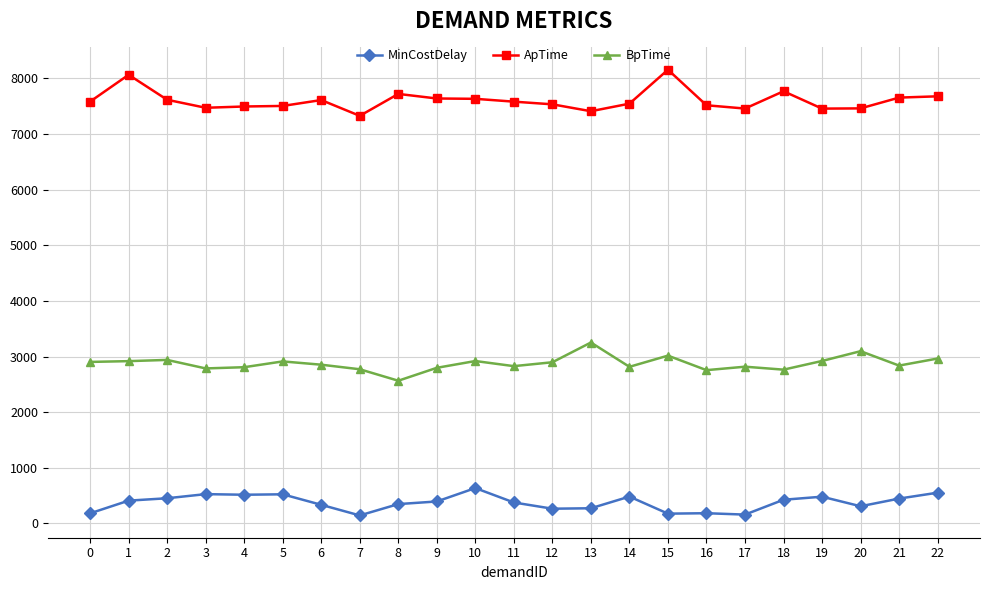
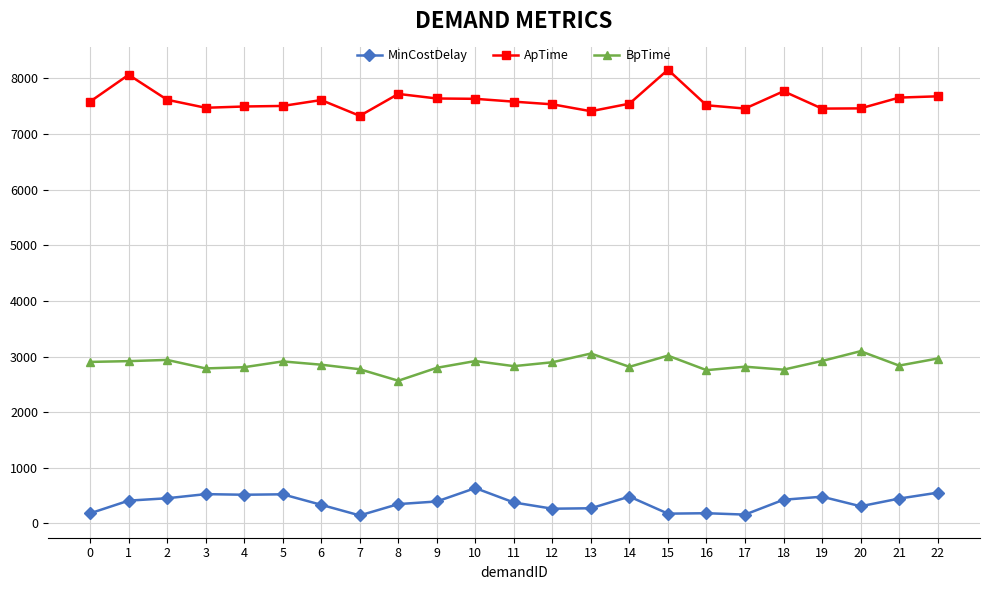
BpTime, 13: 3300 -> 3100
